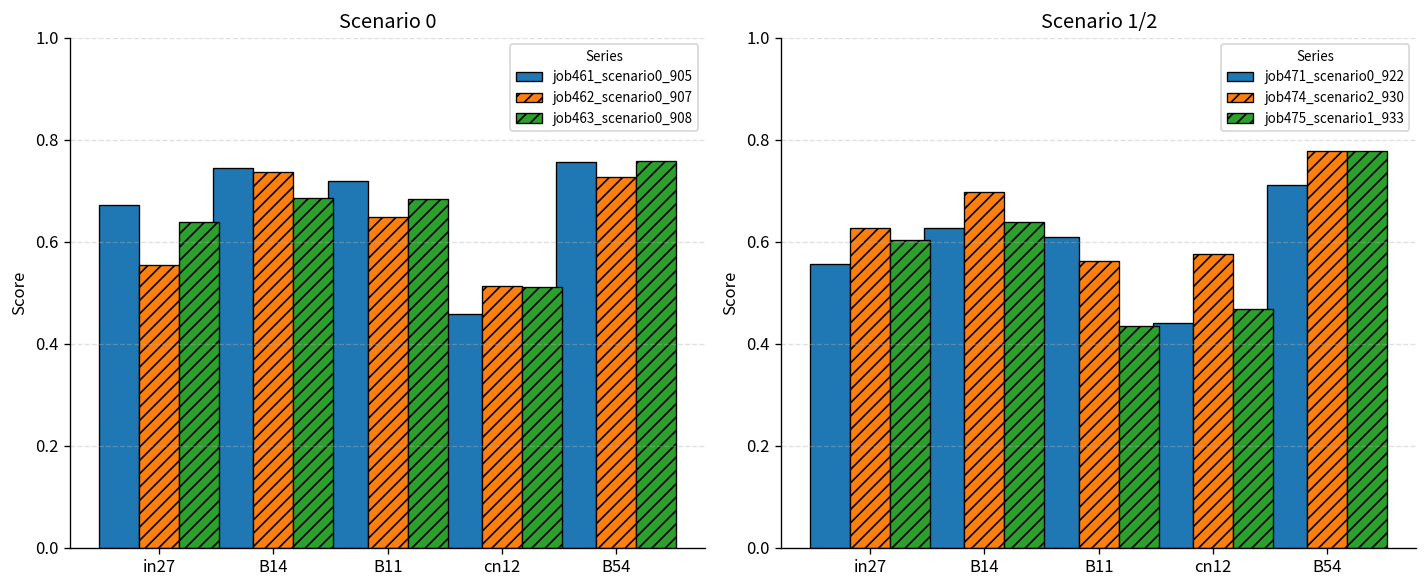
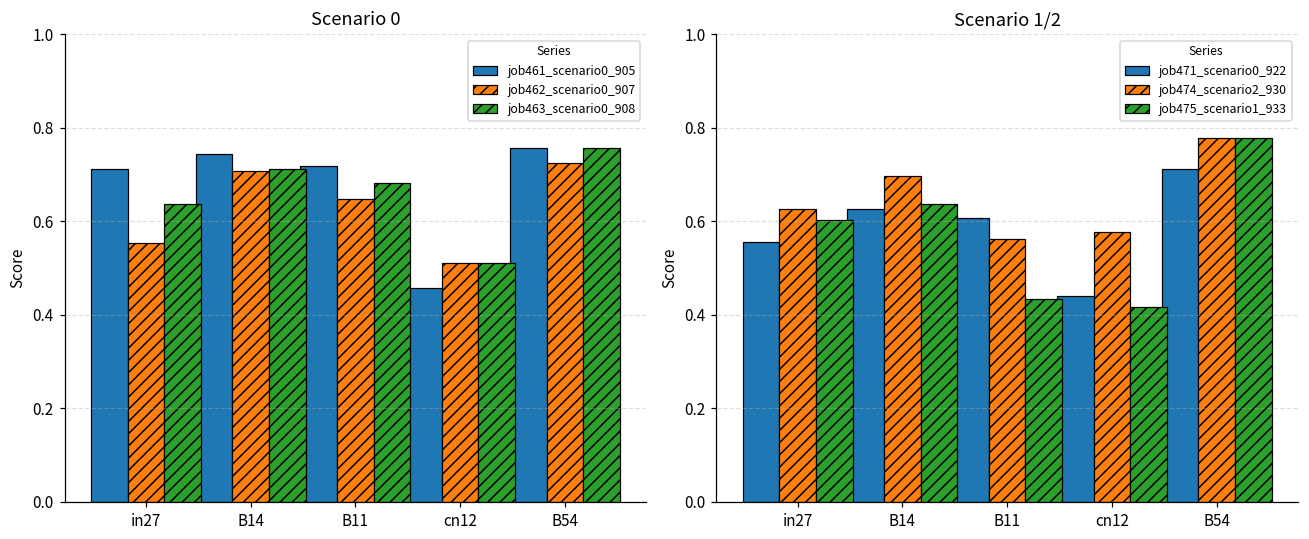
Scenario 0, job461_scenario0_905, in27: 0.67 -> 0.71
Scenario 0, job462_scenario0_907, B14: 0.74 -> 0.71
Scenario 0, job463_scenario0_908, B14: 0.69 -> 0.71
Scenario 1/2, job475_scenario1_933, cn12: 0.47 -> 0.42
